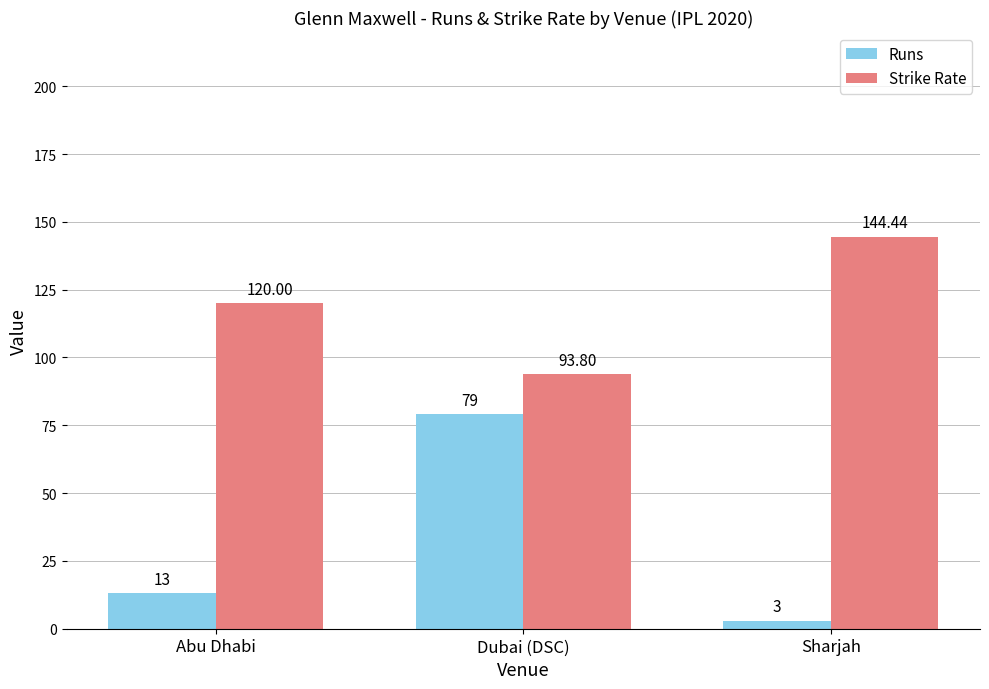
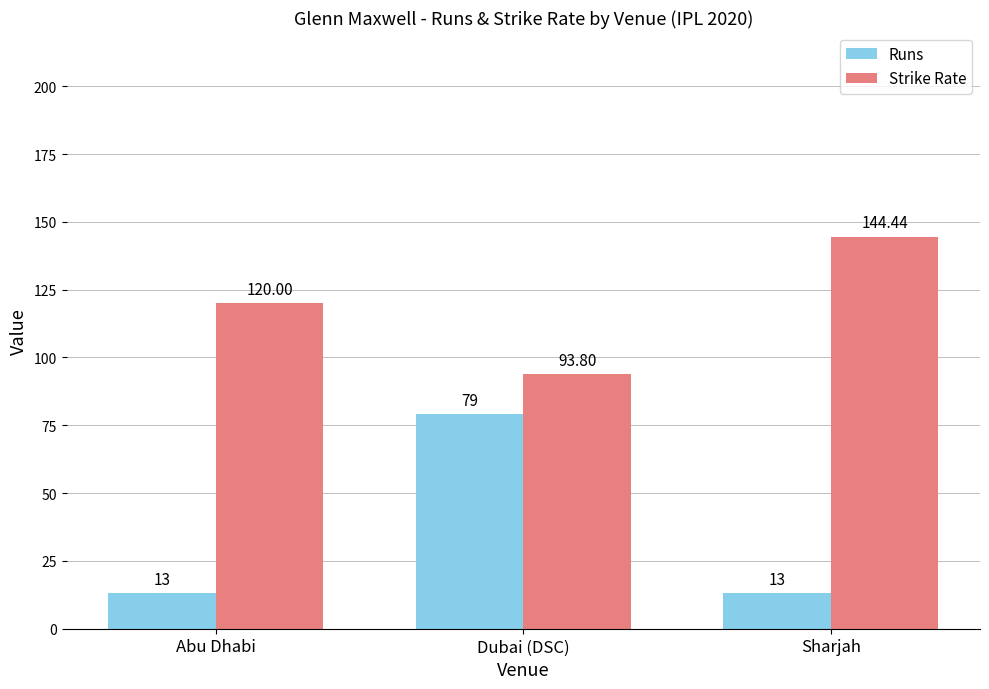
Runs, Sharjah: 3 -> 13
